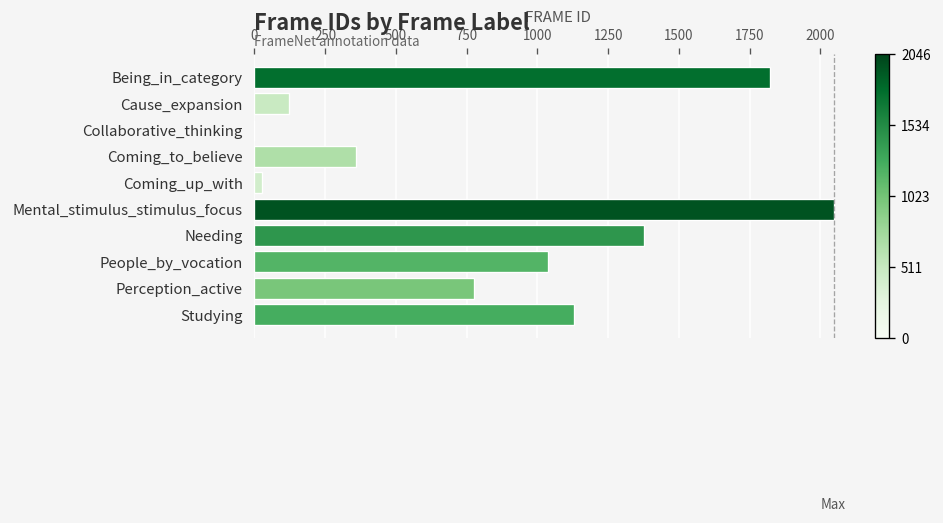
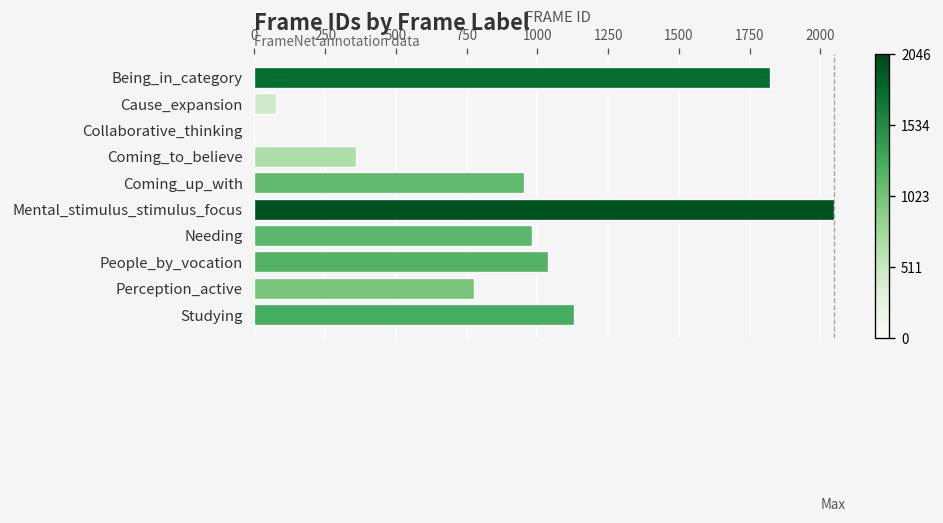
Cause_expansion: 120 -> 80
Coming_up_with: 30 -> 950
Needing: 1380 -> 980
